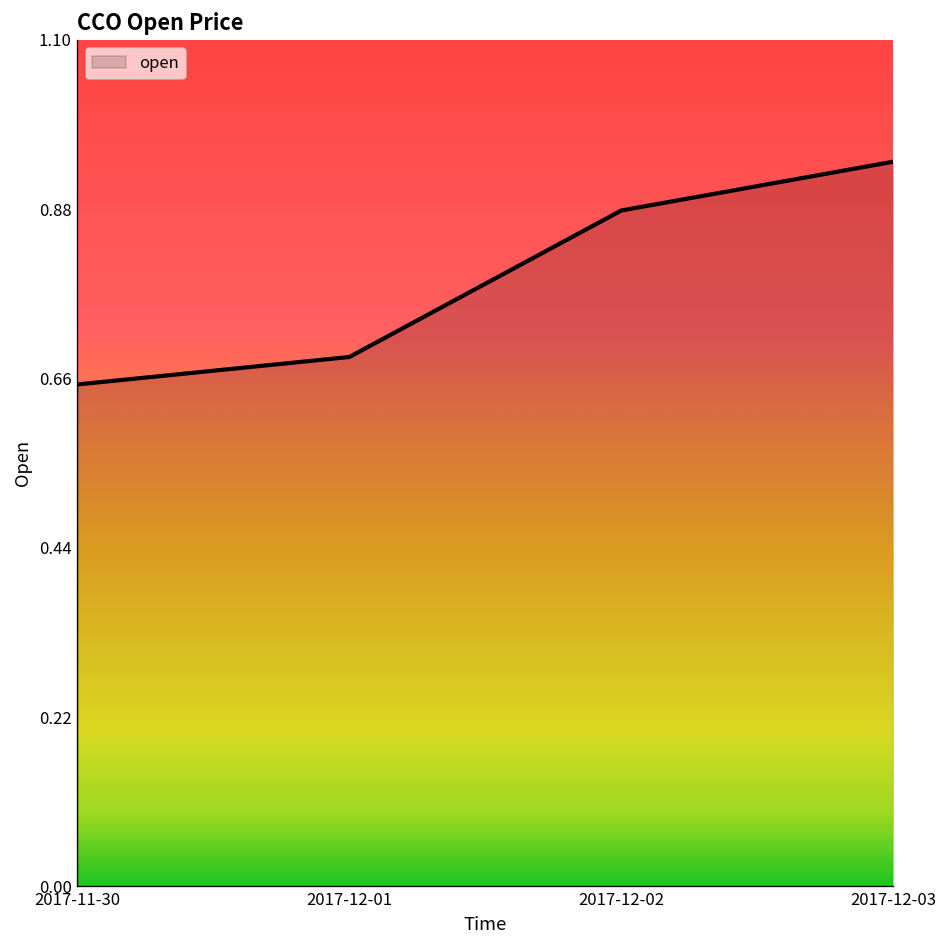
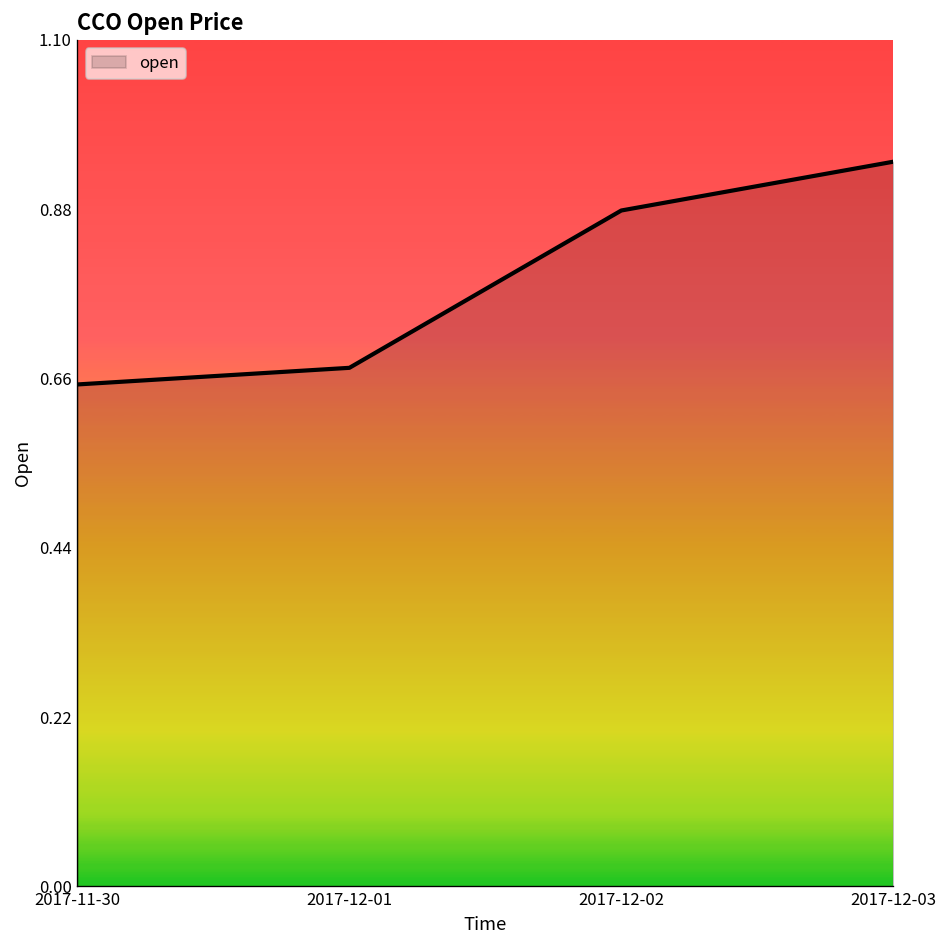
2017-12-01: 0.69 -> 0.67
